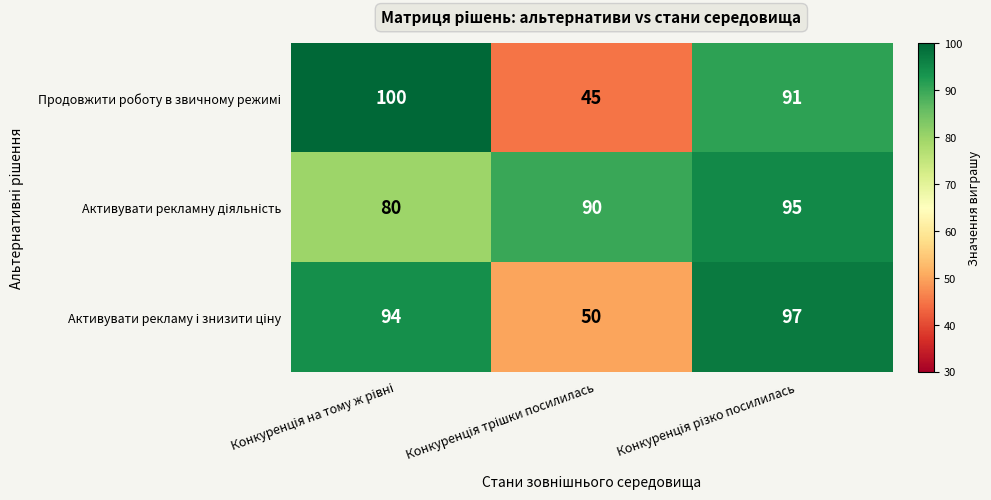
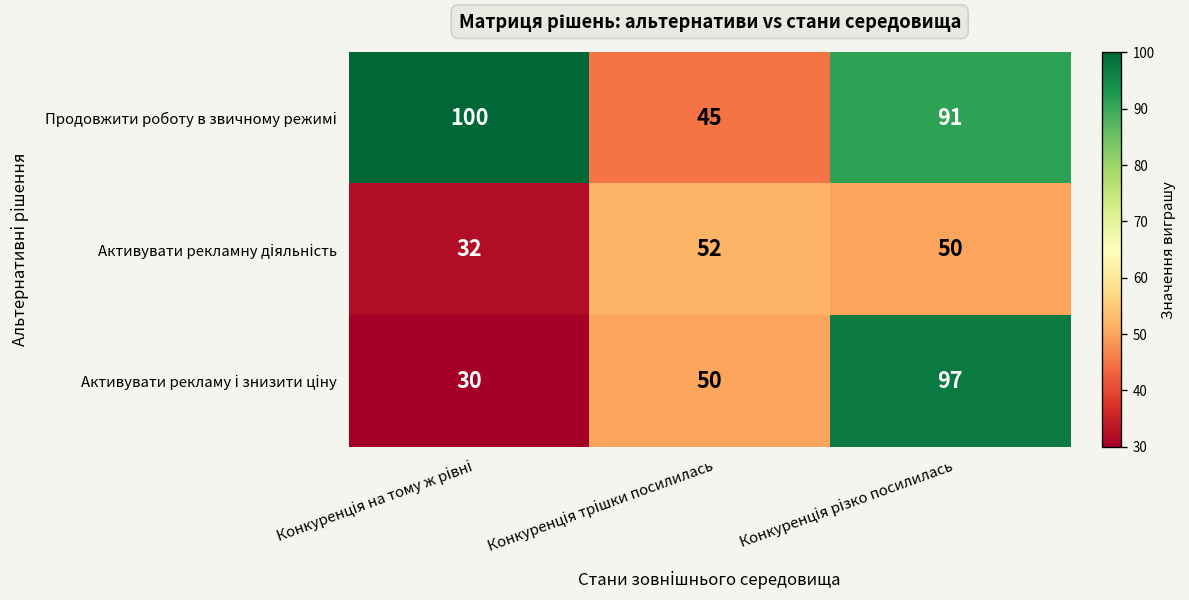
Активувати рекламну діяльність, Конкуренція на тому ж рівні: 80 -> 32
Активувати рекламну діяльність, Конкуренція трішки посилилась: 90 -> 52
Активувати рекламну діяльність, Конкуренція різко посилилась: 95 -> 50
Активувати рекламу і знизити ціну, Конкуренція на тому ж рівні: 94 -> 30
